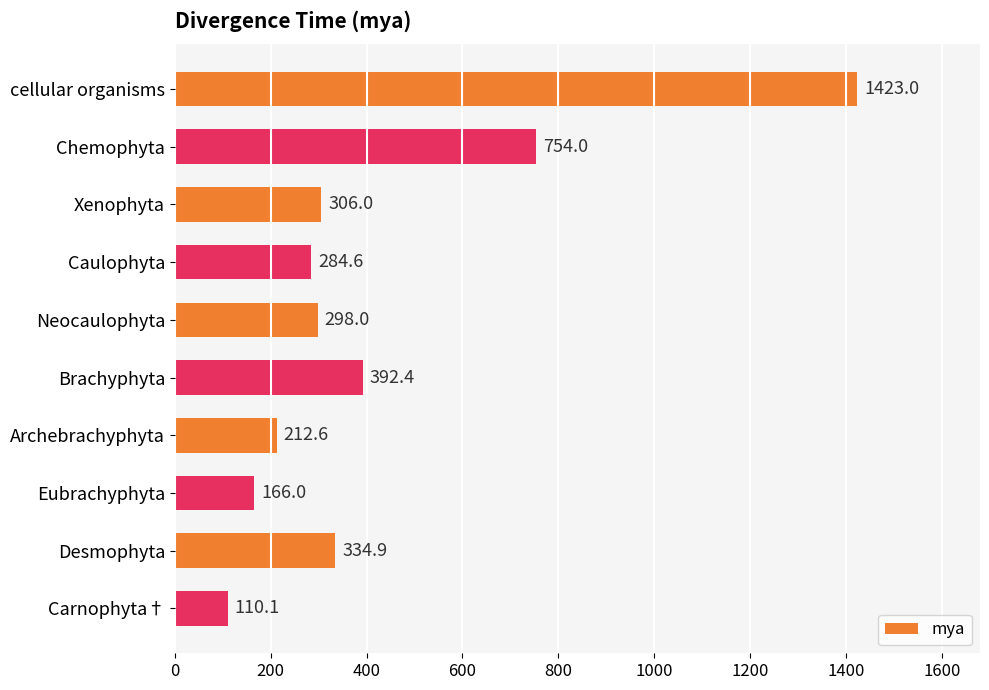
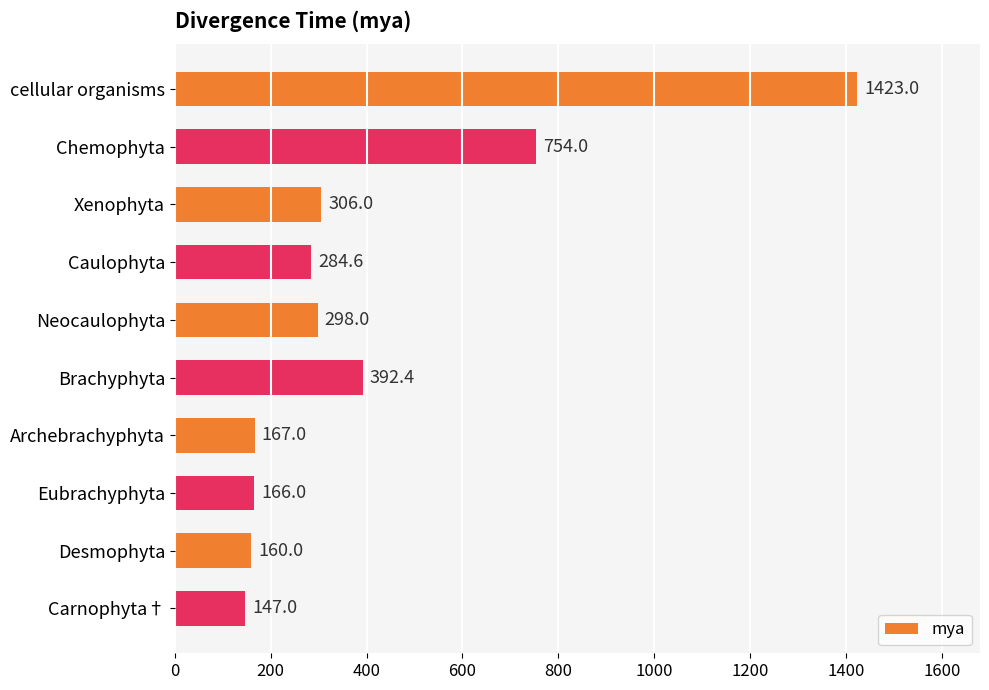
Archebrachyphyta: 212.6 -> 167.0
Desmophyta: 334.9 -> 160.0
Carnophyta†: 110.1 -> 147.0
